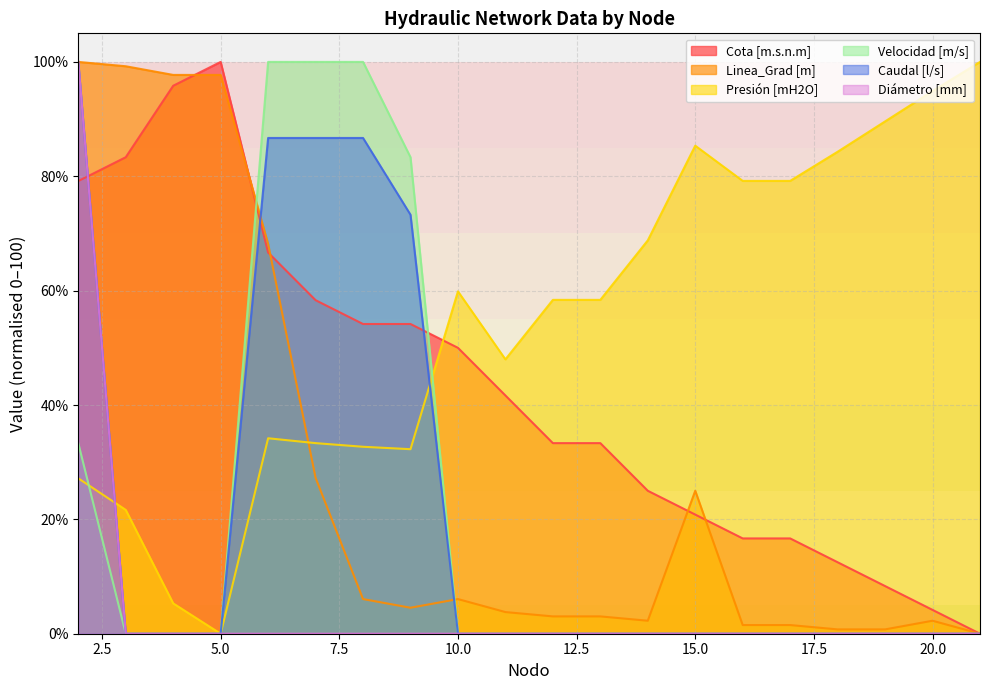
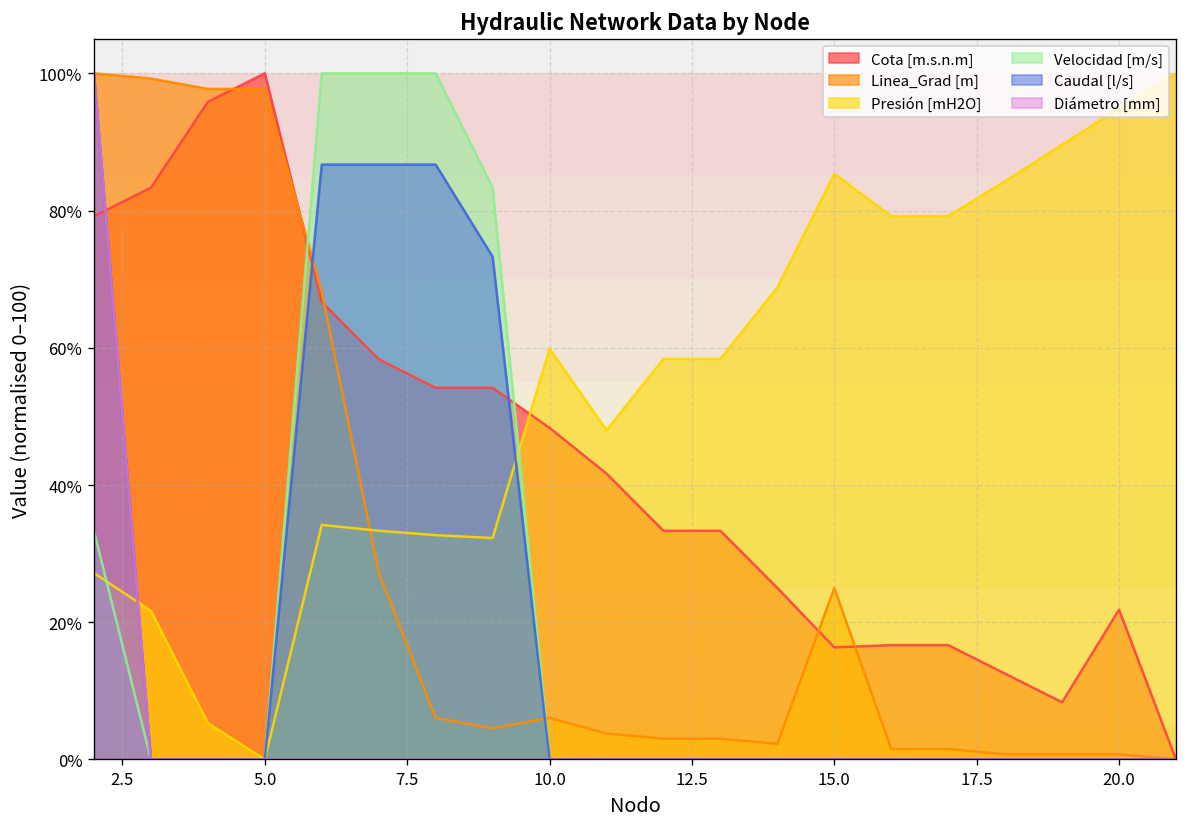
Cota [m.s.n.m], 10.0: 50% -> 48%
Cota [m.s.n.m], 15.0: 21% -> 16%
Cota [m.s.n.m], 20.0: 4% -> 22%
Linea_Grad [m], 20.0: 2% -> 1%
